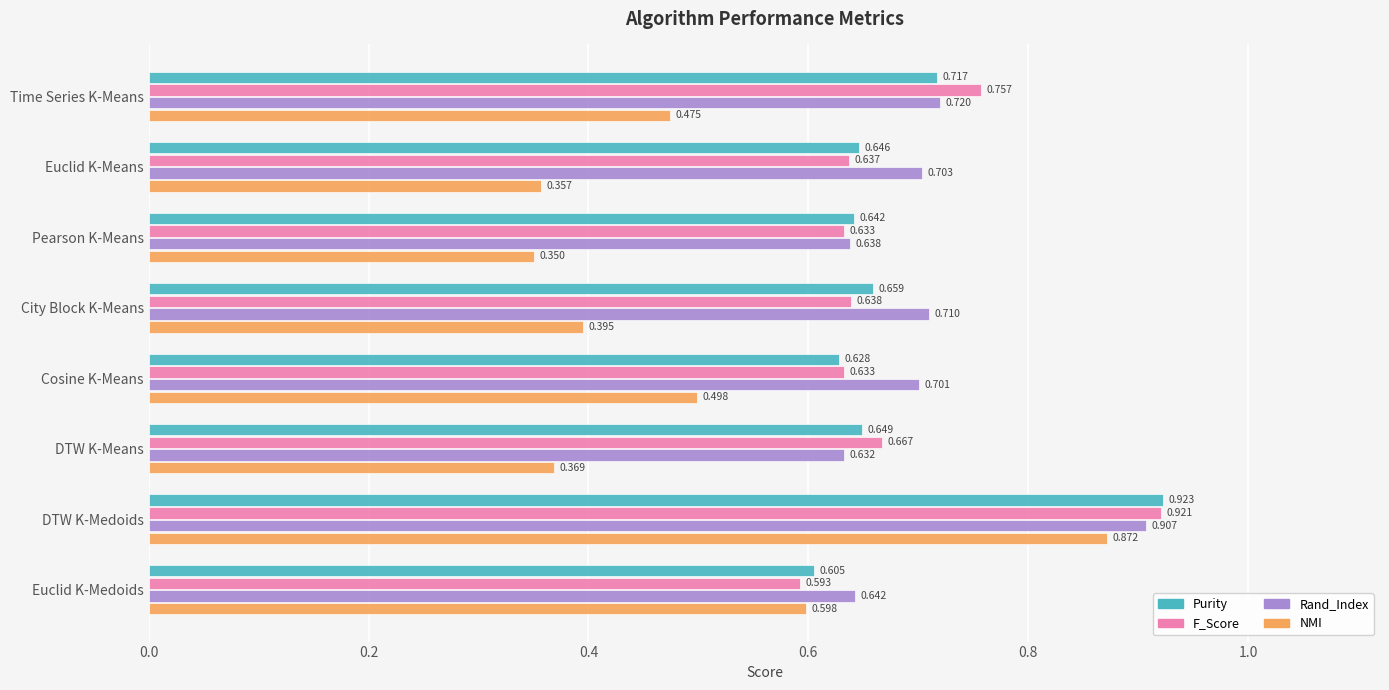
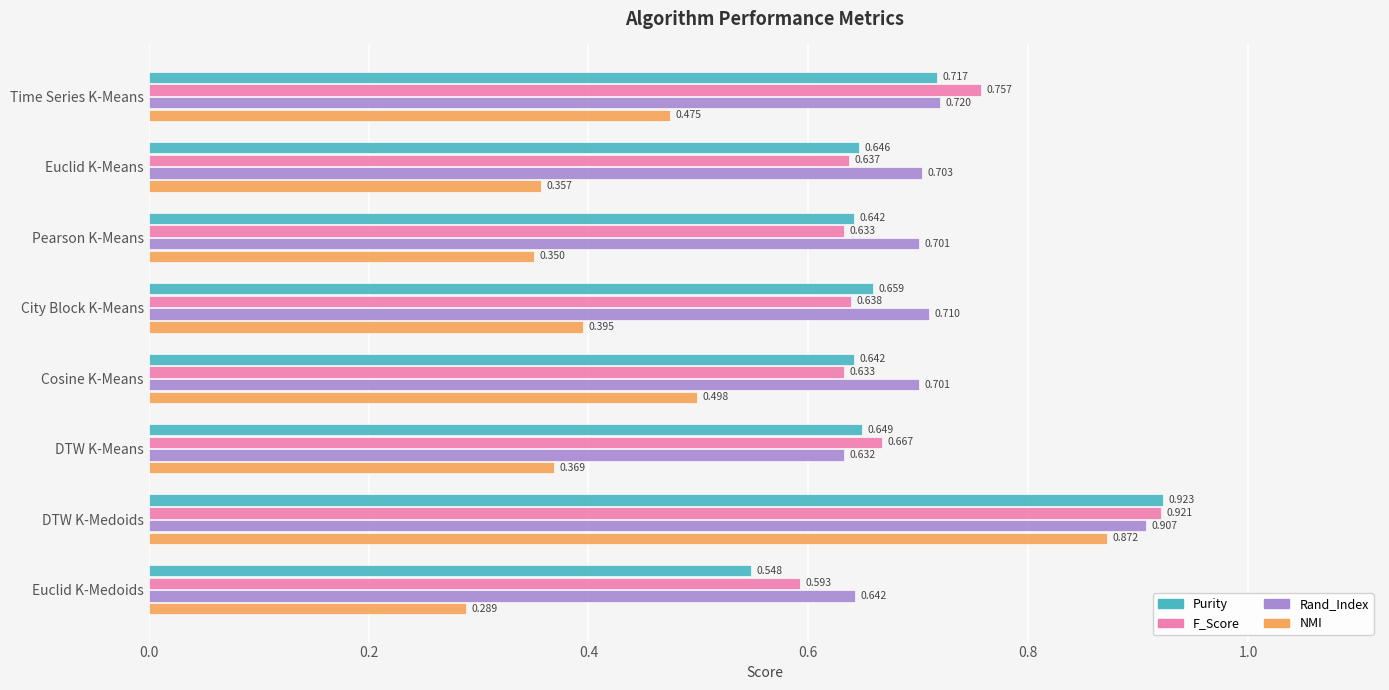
Rand_Index, Pearson K-Means: 0.638 -> 0.701
Purity, Cosine K-Means: 0.628 -> 0.642
Purity, Euclid K-Medoids: 0.605 -> 0.548
NMI, Euclid K-Medoids: 0.598 -> 0.289
